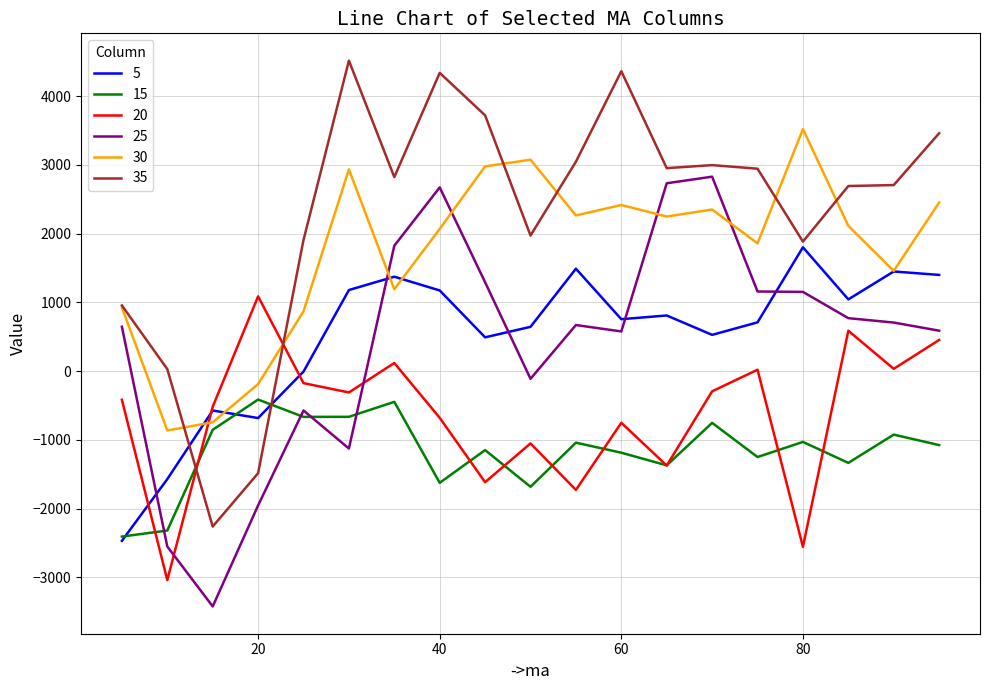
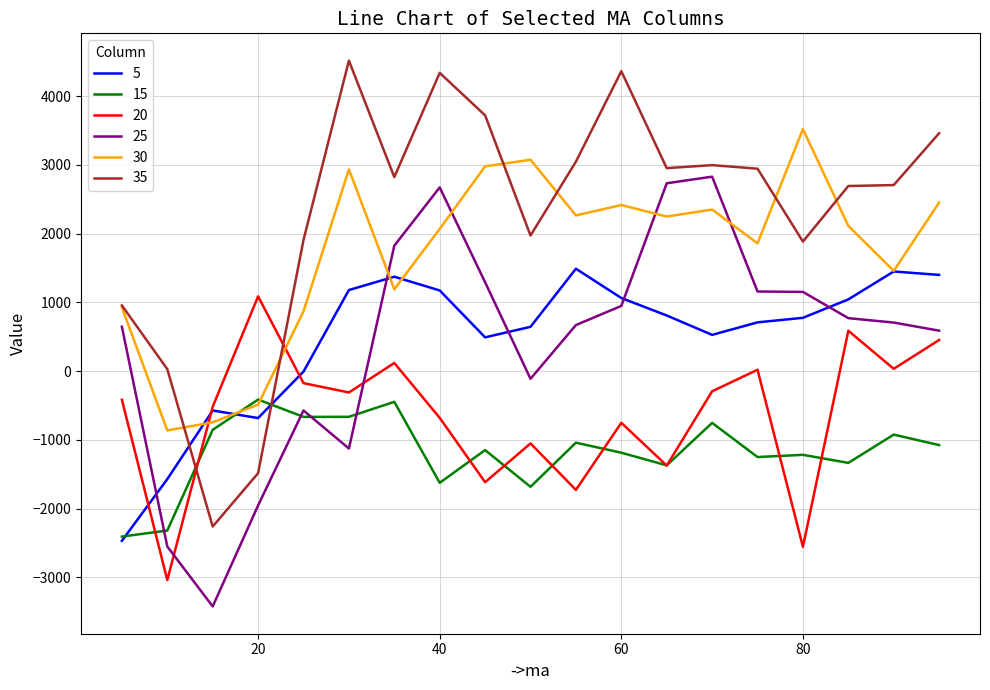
30, 20: -200 -> -500
5, 60: 800 -> 1100
25, 60: 600 -> 1000
5, 80: 1800 -> 800
15, 80: -1000 -> -1200
